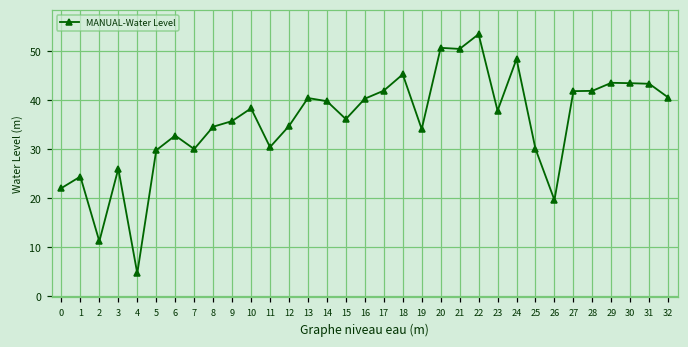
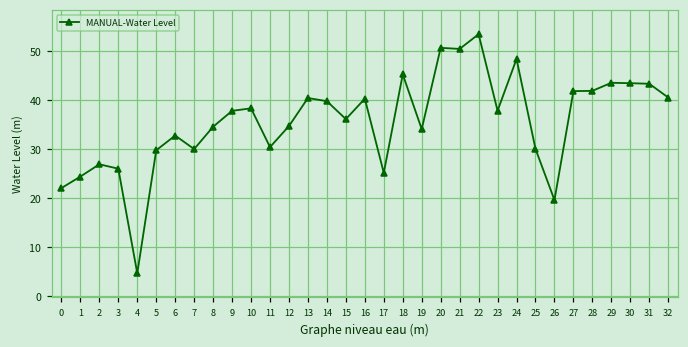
2: 11 -> 27
9: 36 -> 38
17: 42 -> 25
